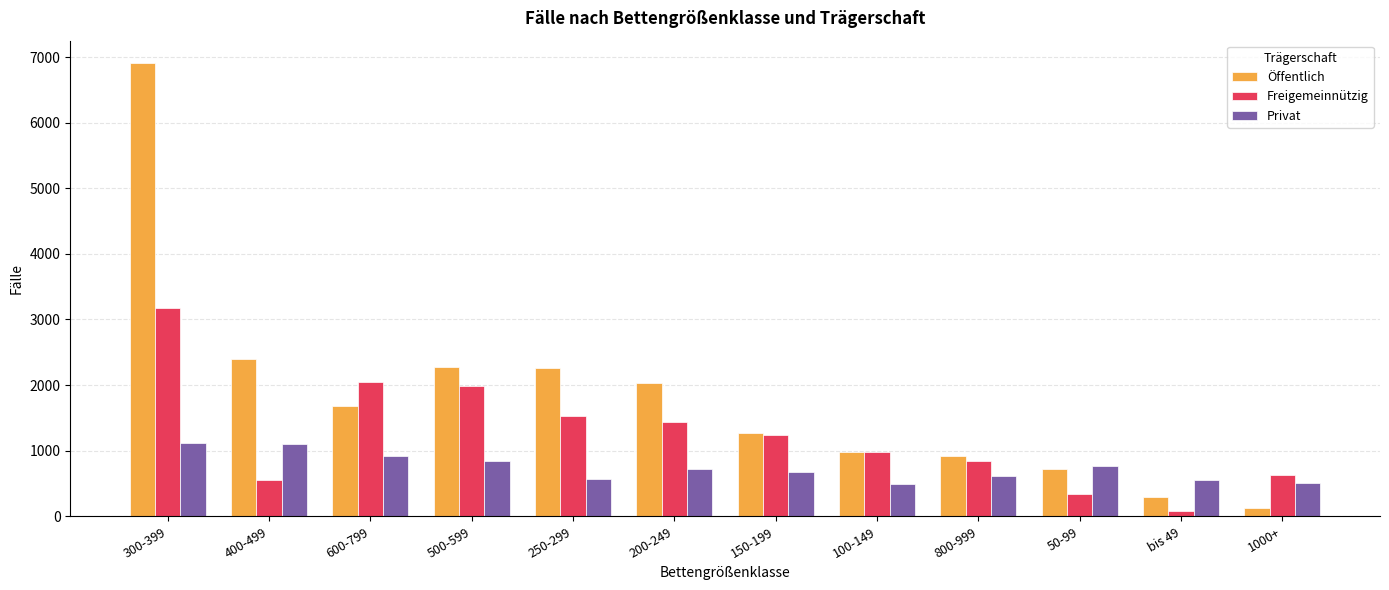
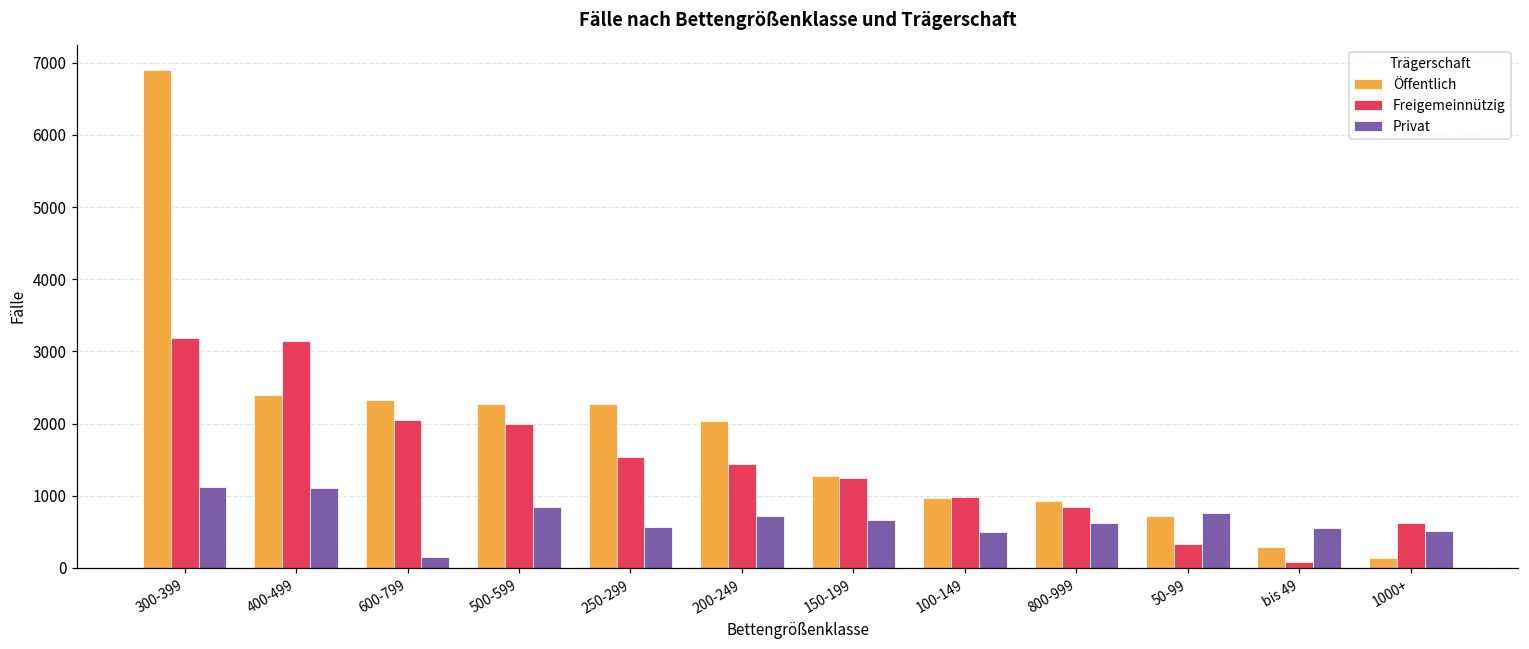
Freigemeinnützig, 400-499: 500 -> 3100
Öffentlich, 600-799: 1700 -> 2300
Privat, 600-799: 900 -> 200
